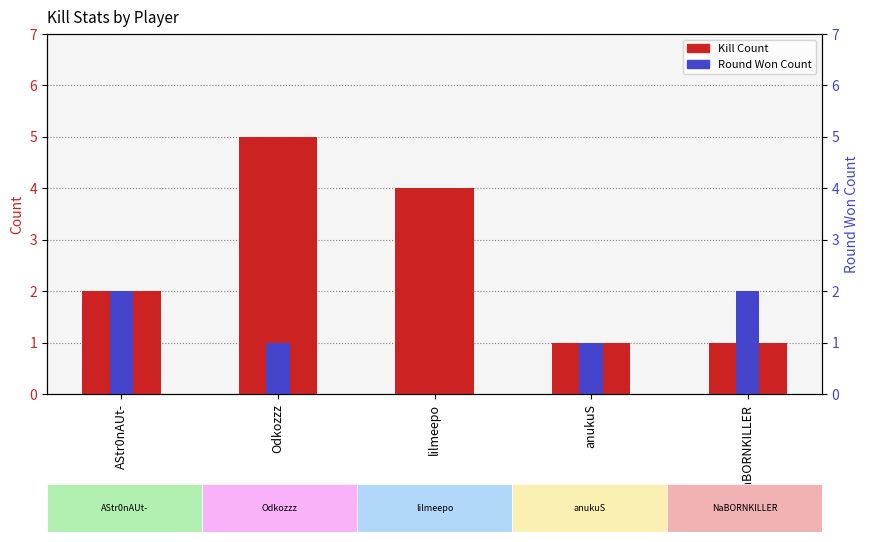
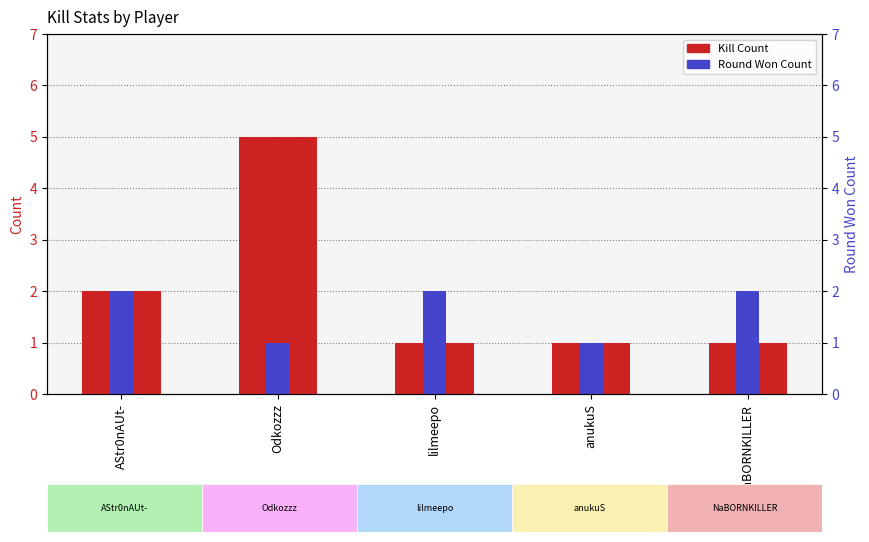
Kill Count, lilmeepo: 4 -> 1
Round Won Count, lilmeepo: 0 -> 2
